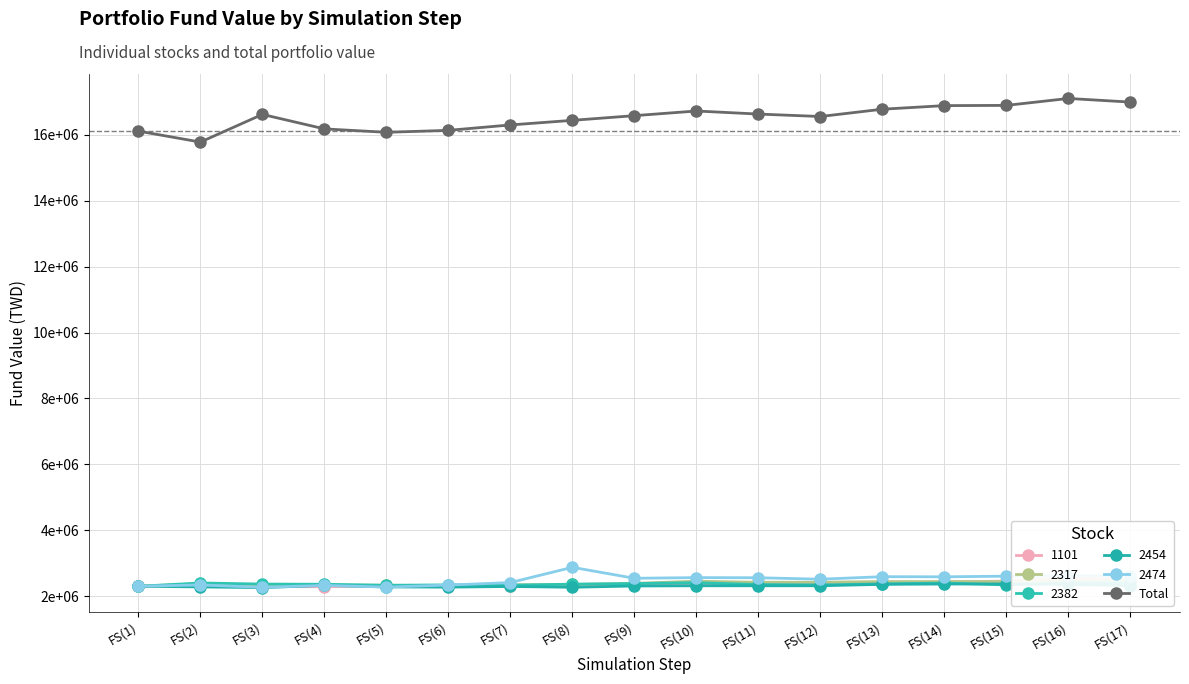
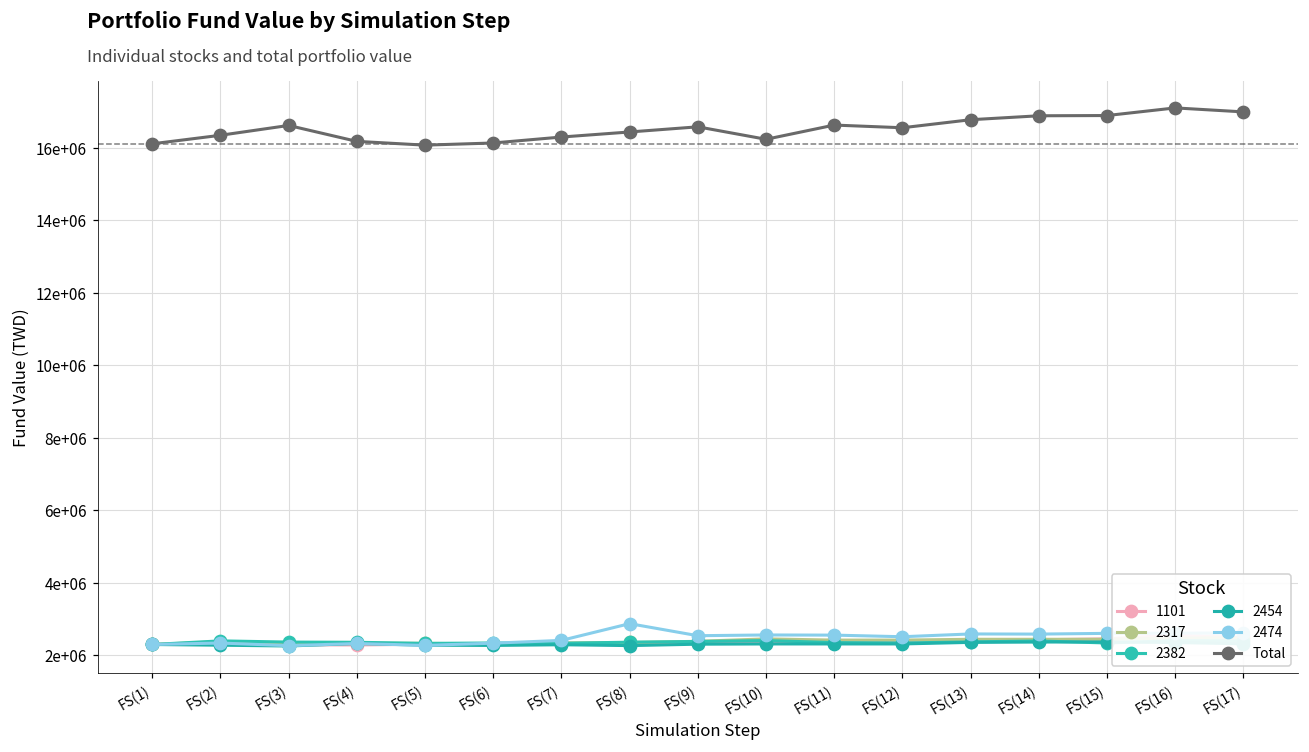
Total, FS(2): 15800000 -> 16300000
Total, FS(10): 16700000 -> 16200000
